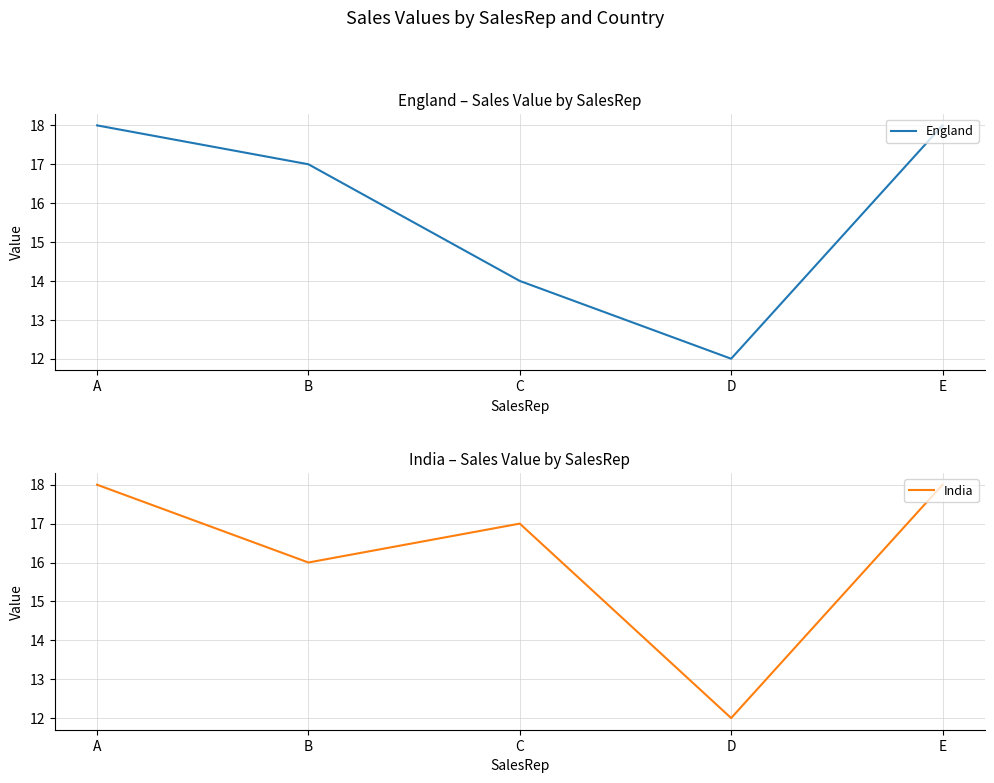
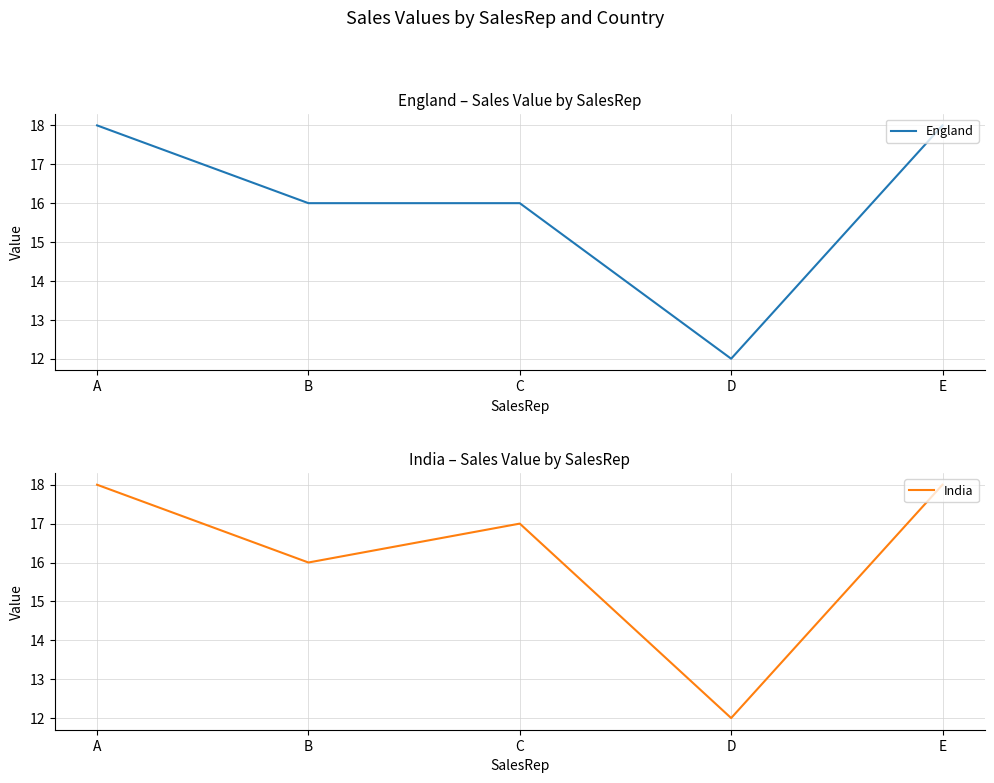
England – Sales Value by SalesRep, B: 17 -> 16
England – Sales Value by SalesRep, C: 14 -> 16
